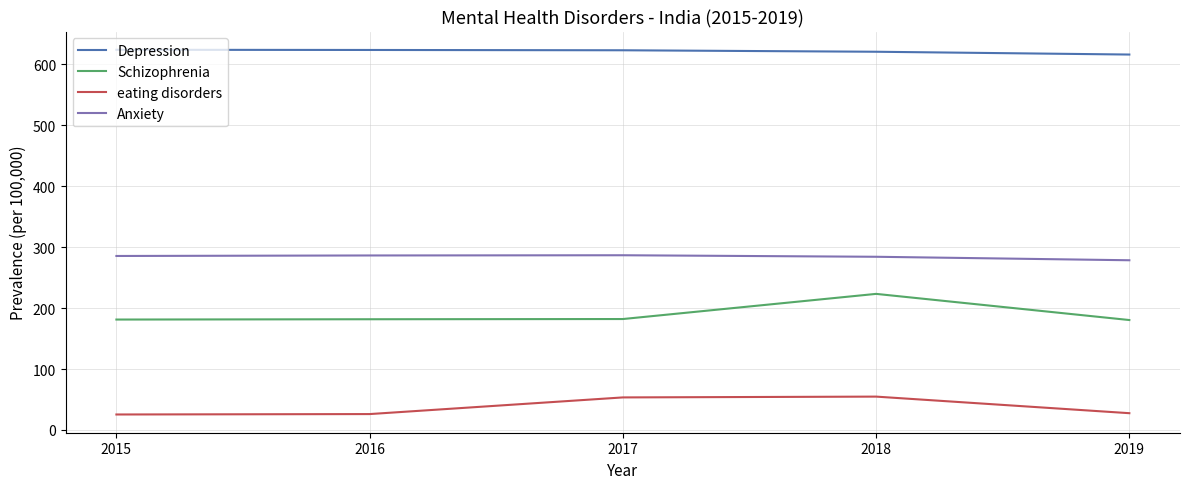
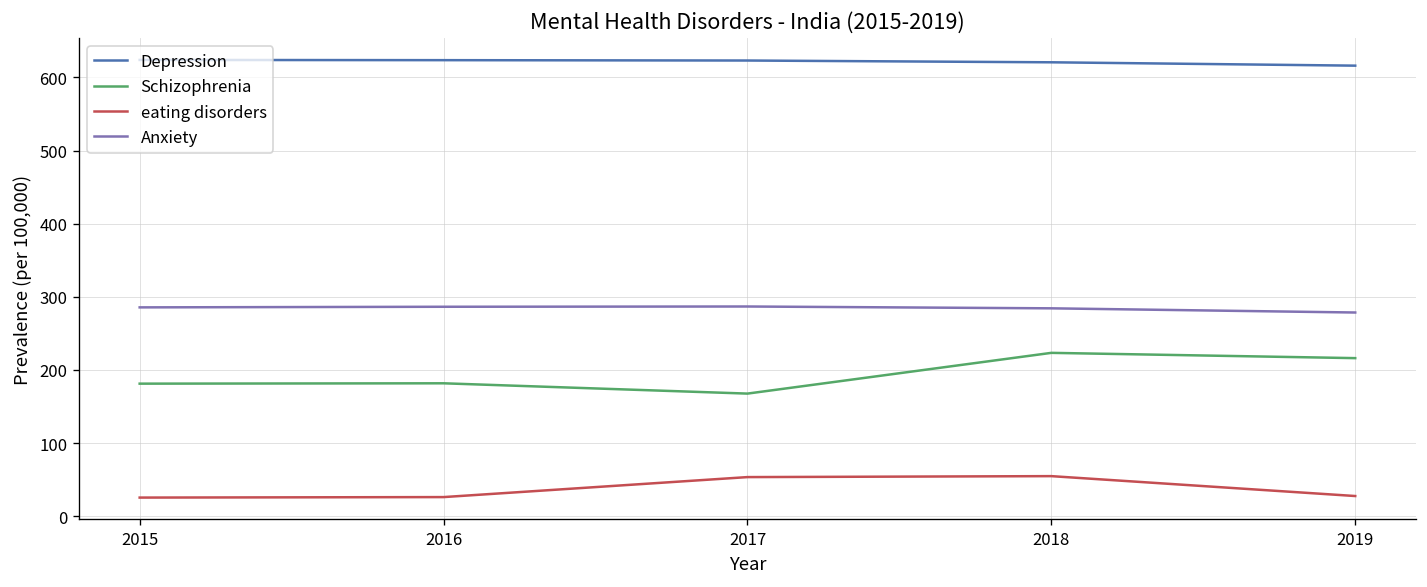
Schizophrenia, 2017: 180 -> 170
Schizophrenia, 2019: 180 -> 220
